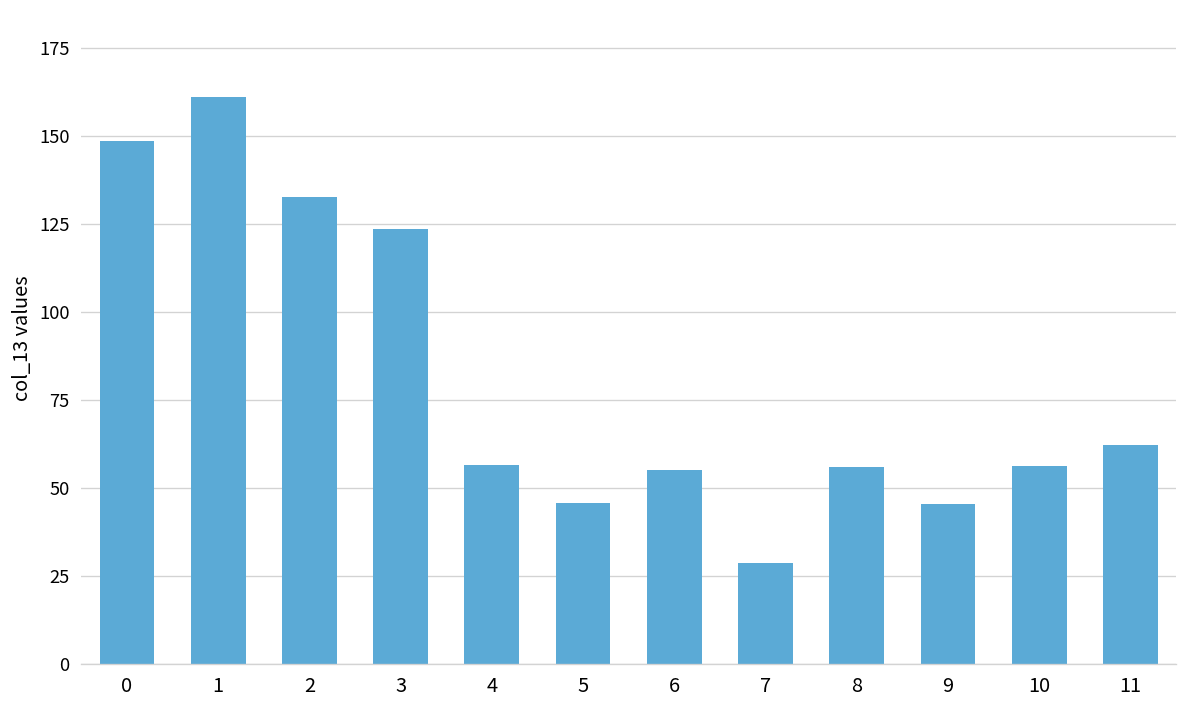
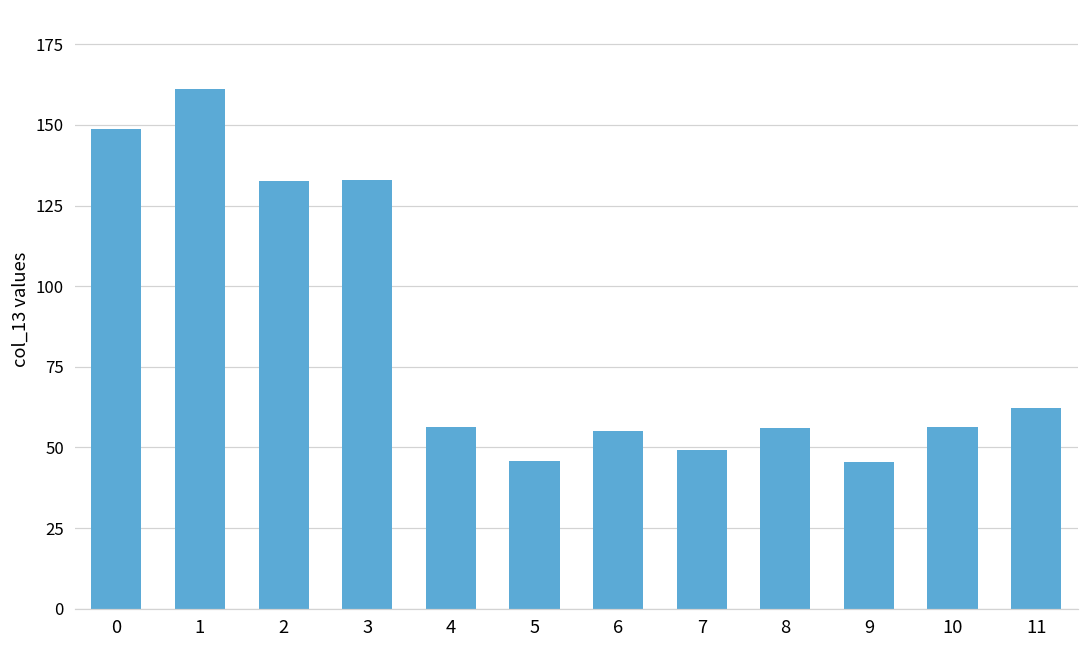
3: 124 -> 133
7: 29 -> 49
